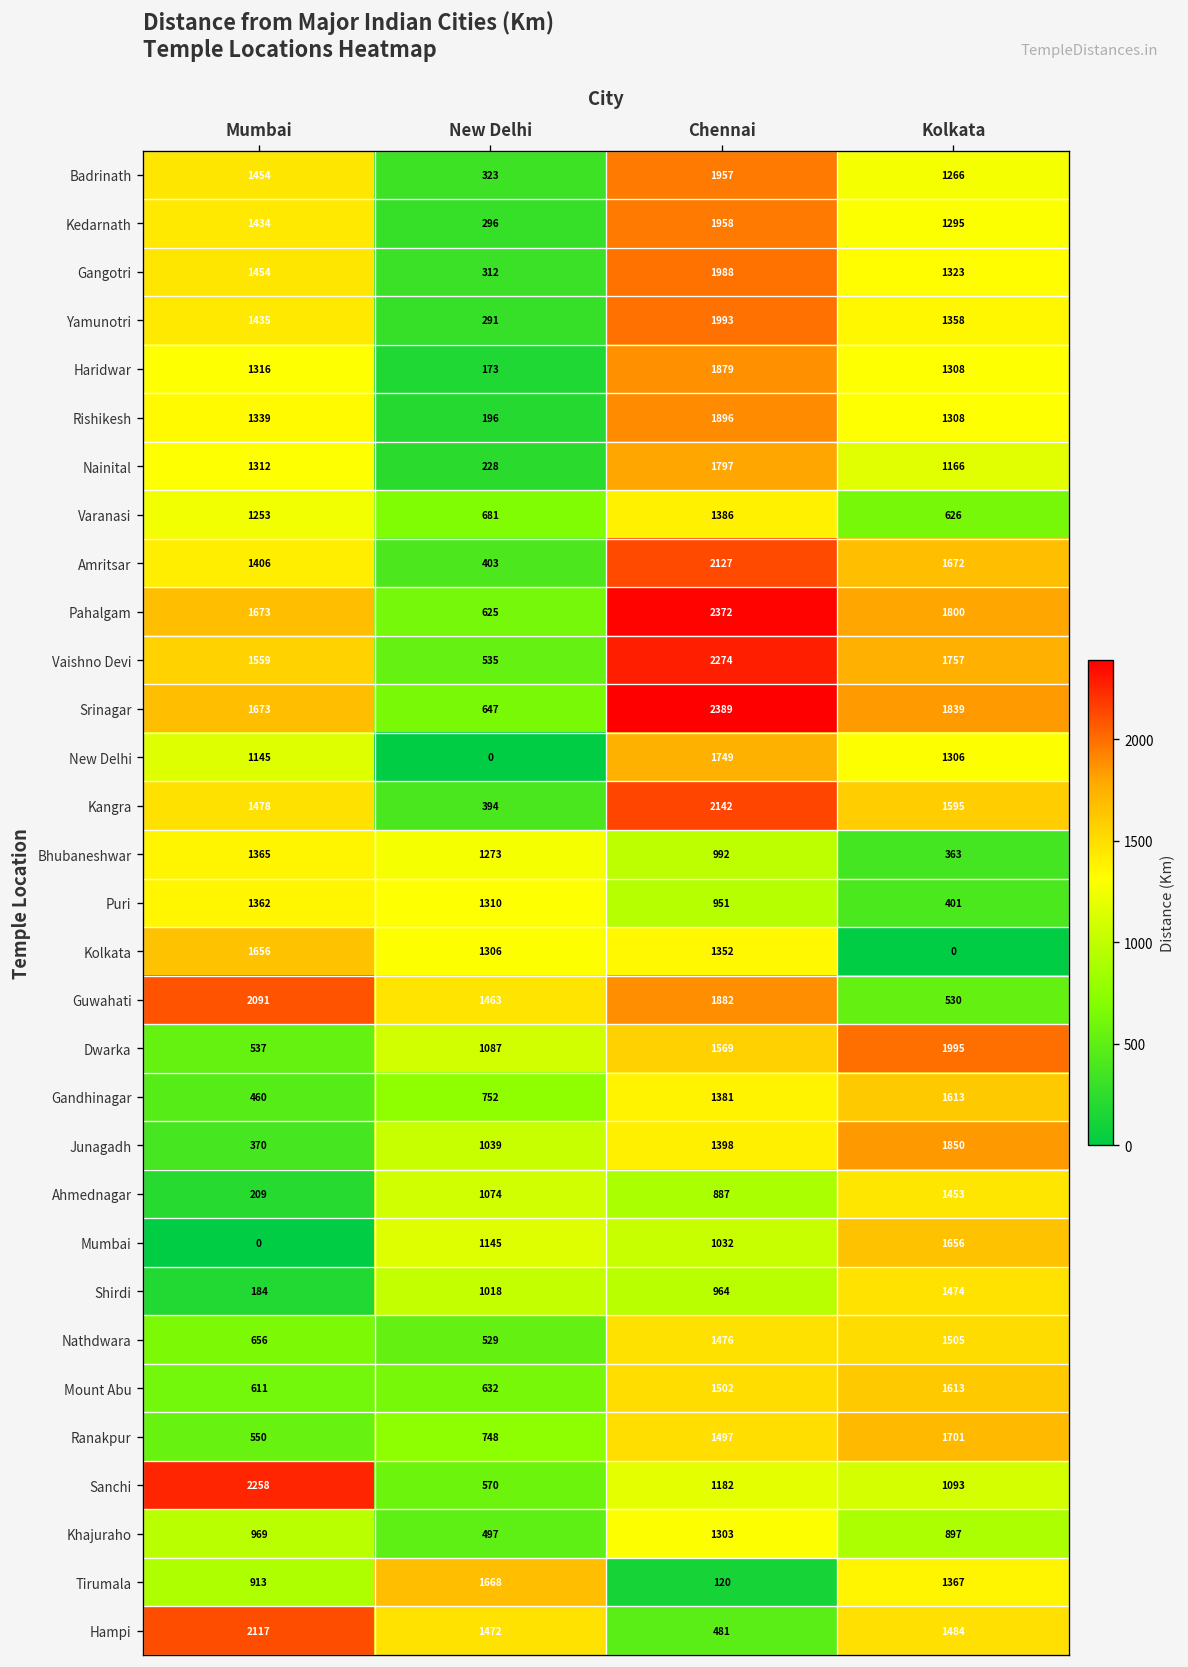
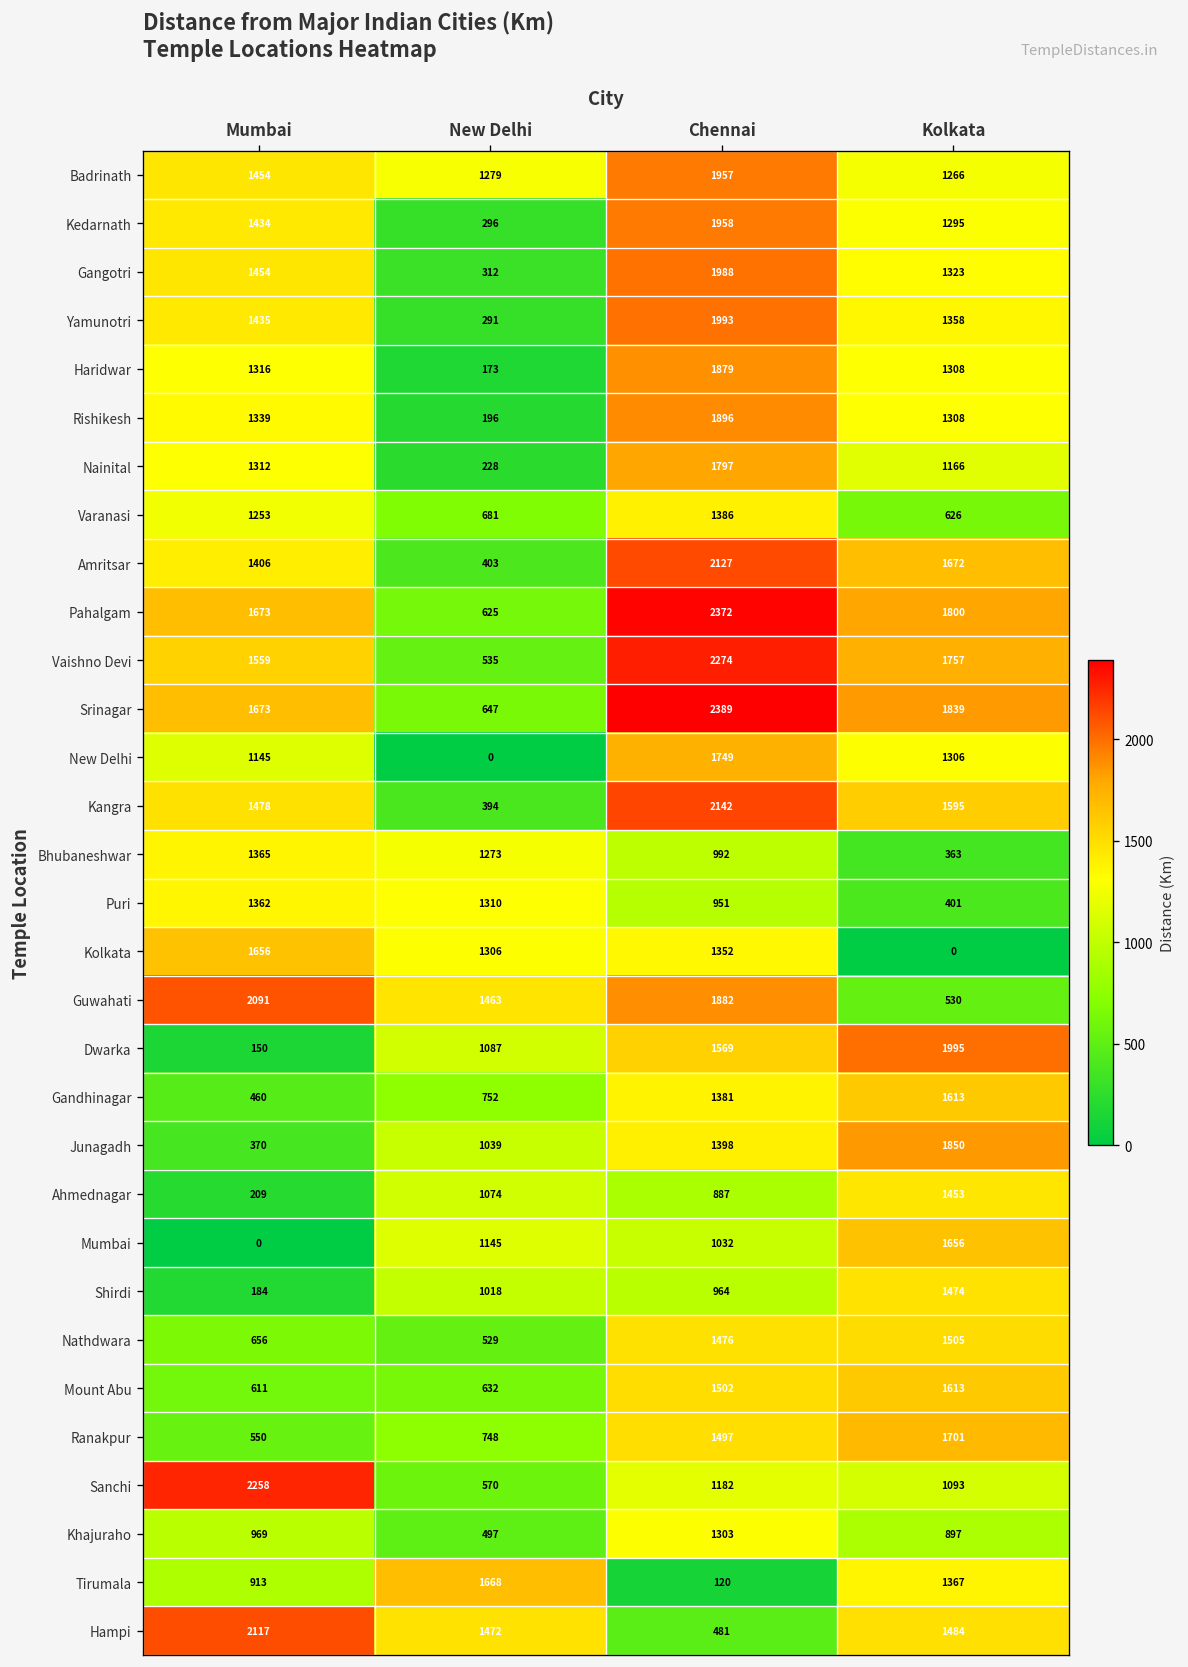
Badrinath, New Delhi: 323 -> 1279
Dwarka, Mumbai: 537 -> 150
